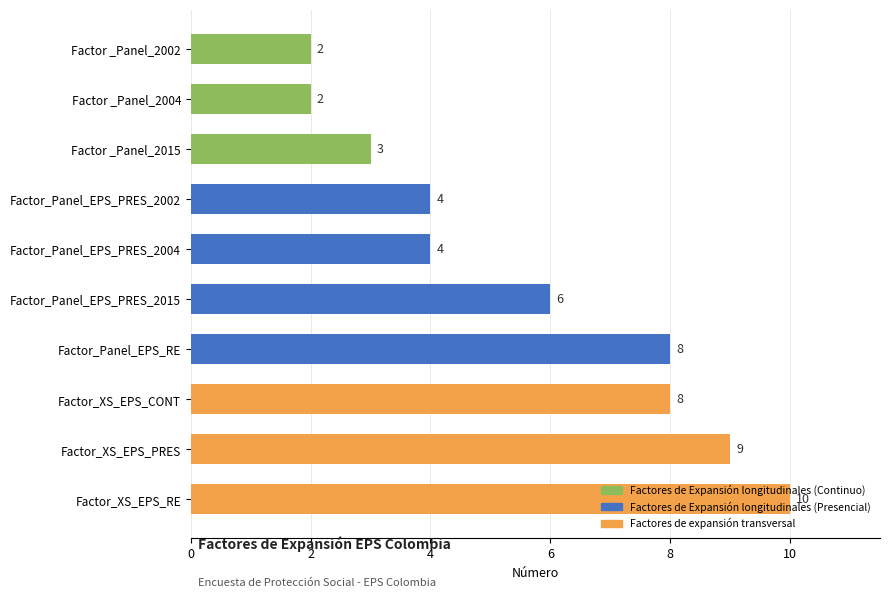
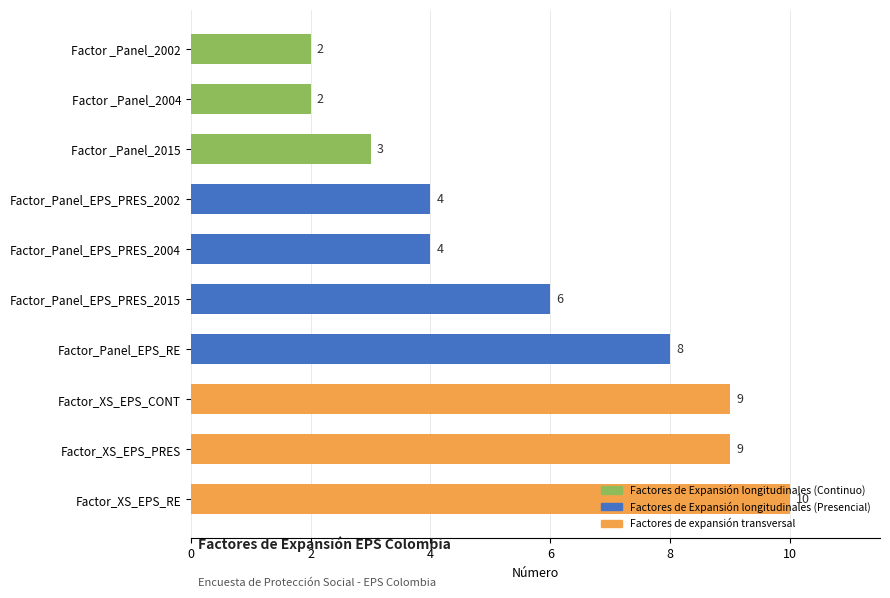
Factor_XS_EPS_CONT: 8 -> 9
